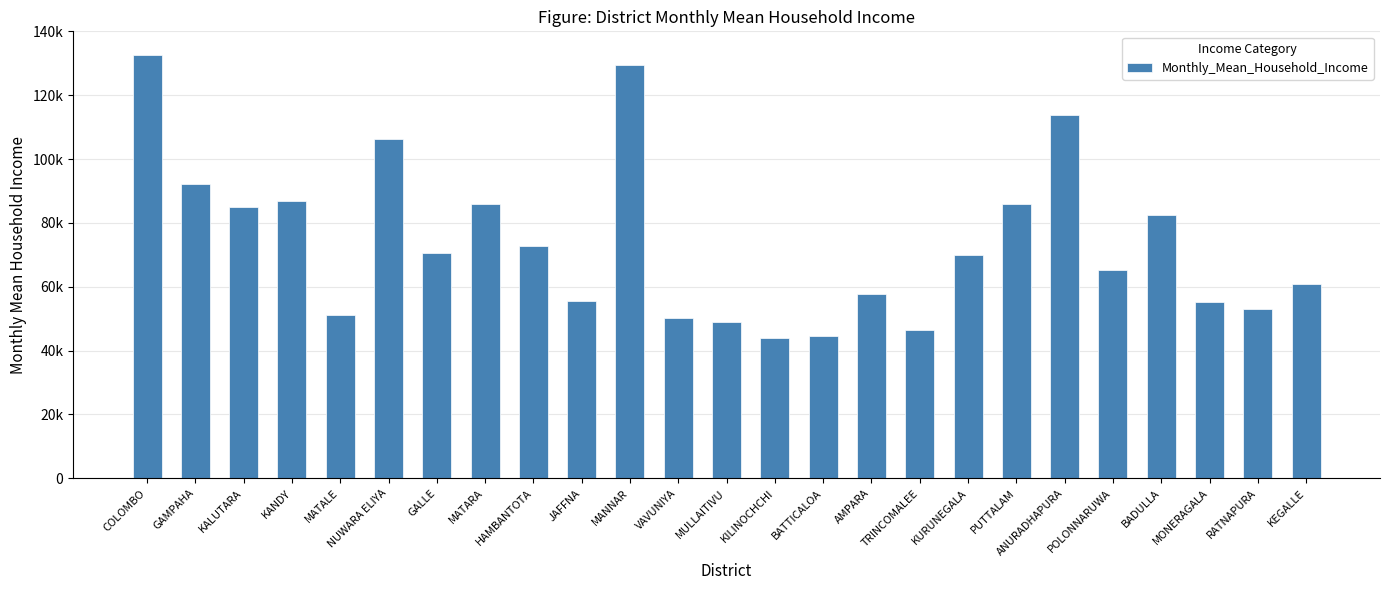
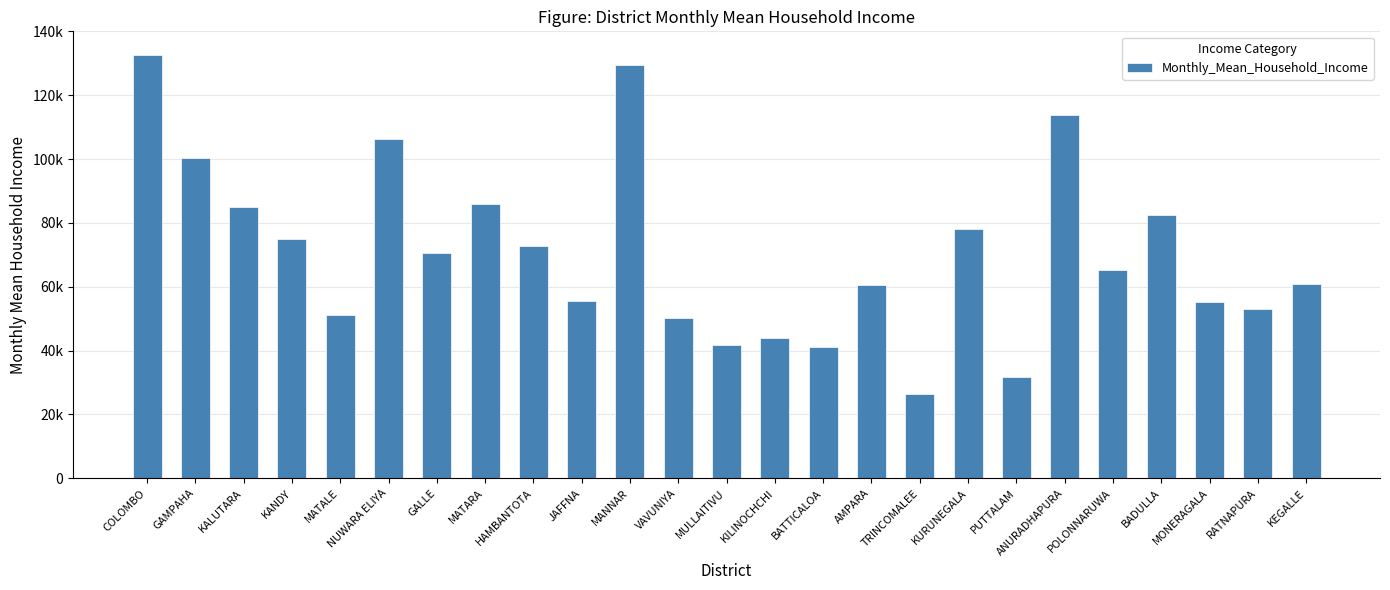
GAMPAHA: 92000 -> 100000
KANDY: 87000 -> 75000
MULLAITIVU: 49000 -> 42000
BATTICALOA: 45000 -> 41000
AMPARA: 58000 -> 60000
TRINCOMALEE: 46000 -> 26000
KURUNEGALA: 70000 -> 78000
PUTTALAM: 86000 -> 32000
